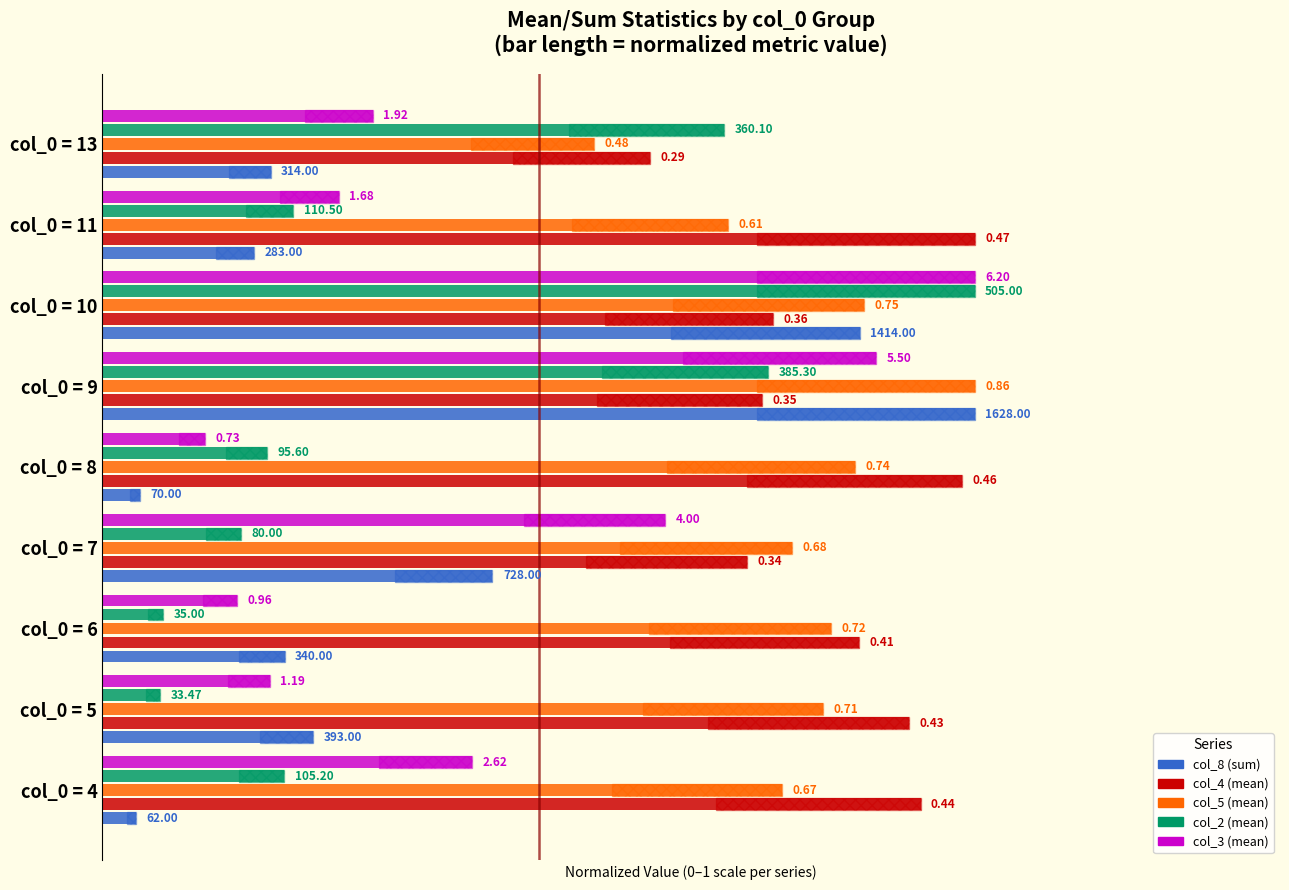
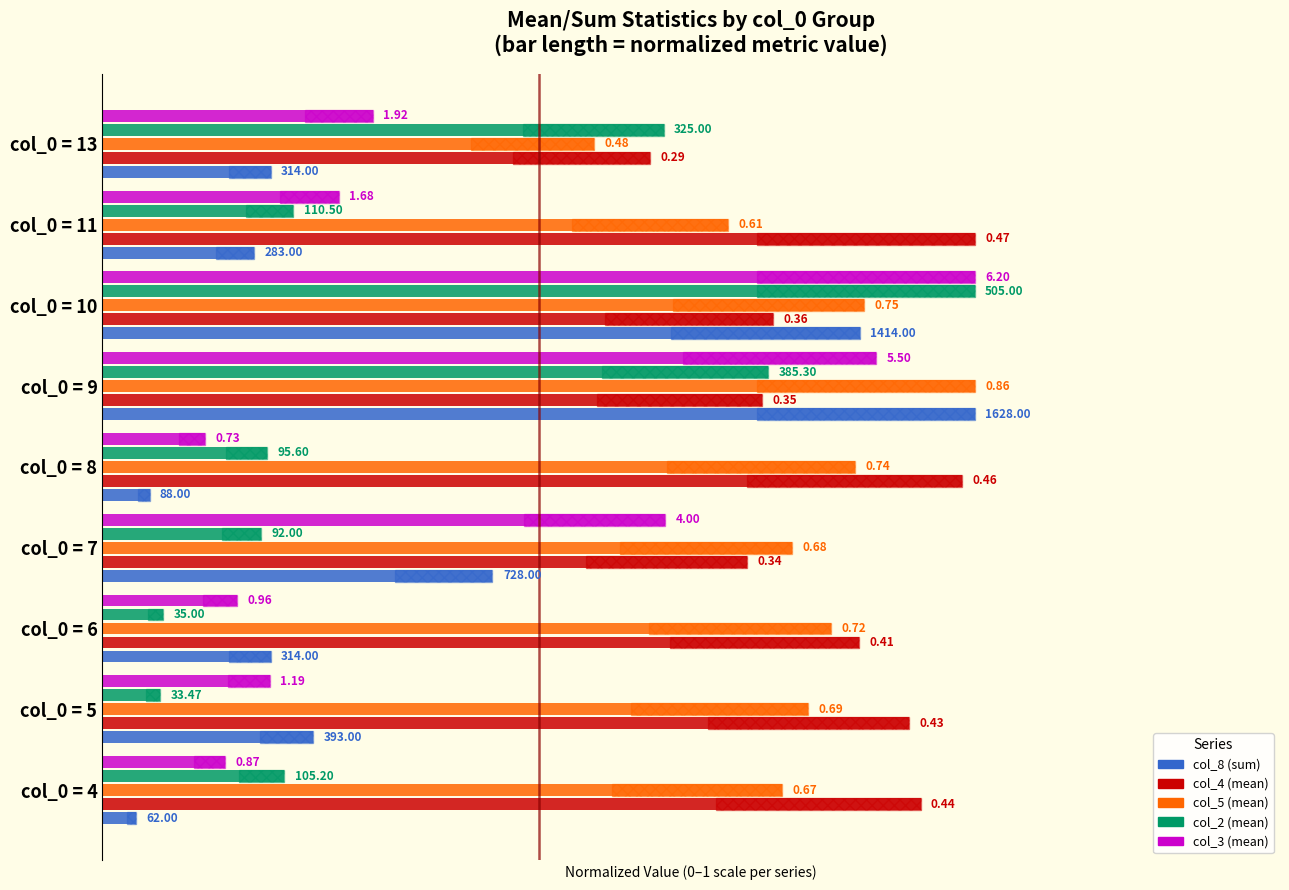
col_2 (mean), col_0 = 13: 360.10 -> 325.00
col_8 (sum), col_0 = 8: 70.00 -> 88.00
col_2 (mean), col_0 = 7: 80.00 -> 92.00
col_8 (sum), col_0 = 6: 340.00 -> 314.00
col_5 (mean), col_0 = 5: 0.71 -> 0.69
col_3 (mean), col_0 = 4: 2.62 -> 0.87
